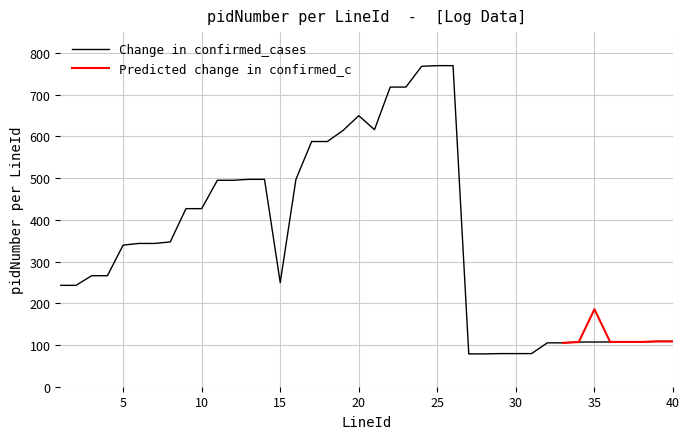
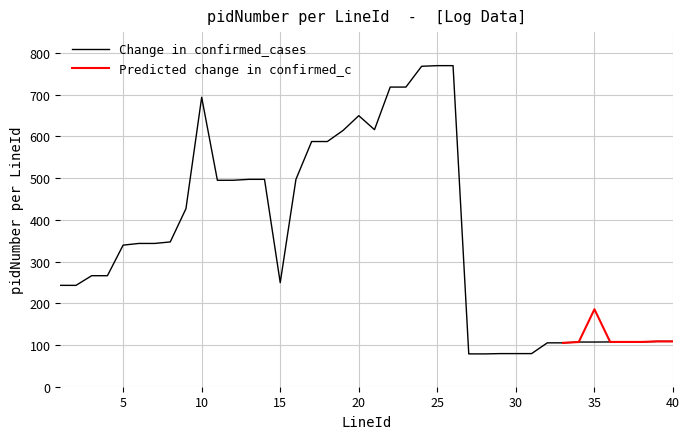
Change in confirmed_cases, 10: 430 -> 690
